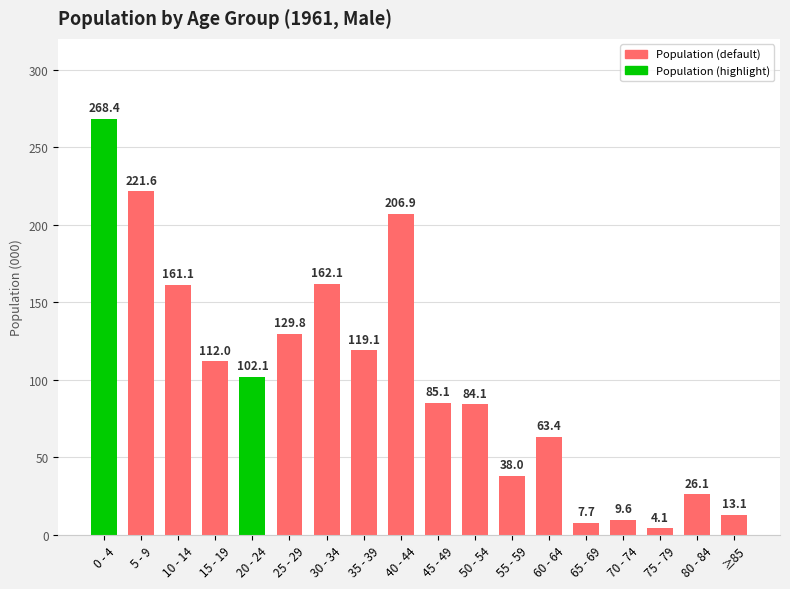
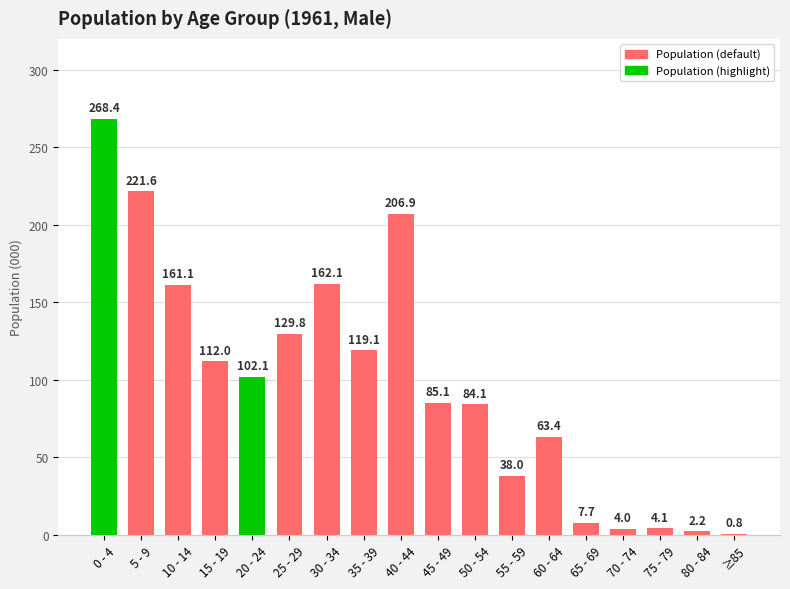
70 - 74: 9.6 -> 4.0
80 - 84: 26.1 -> 2.2
≥85: 13.1 -> 0.8
